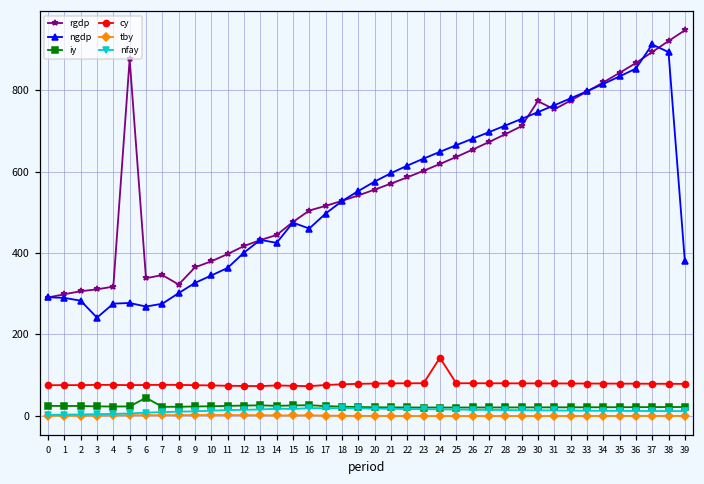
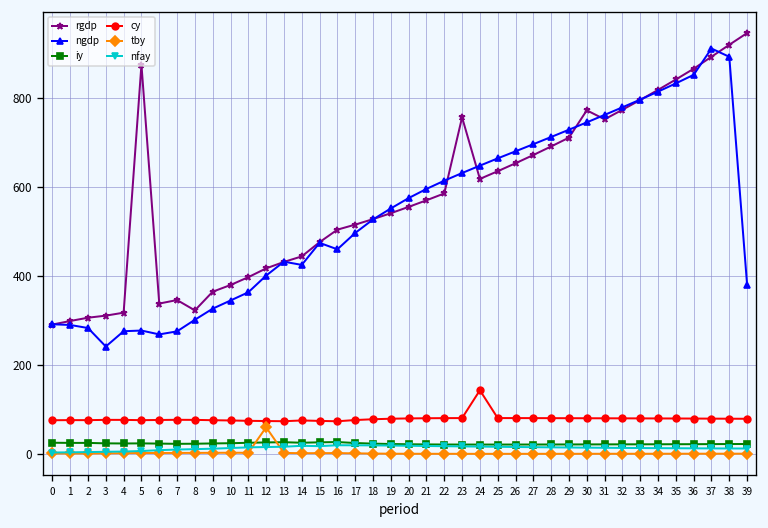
iy, 6: 40 -> 20
tby, 12: 0 -> 60
rgdp, 23: 600 -> 760
